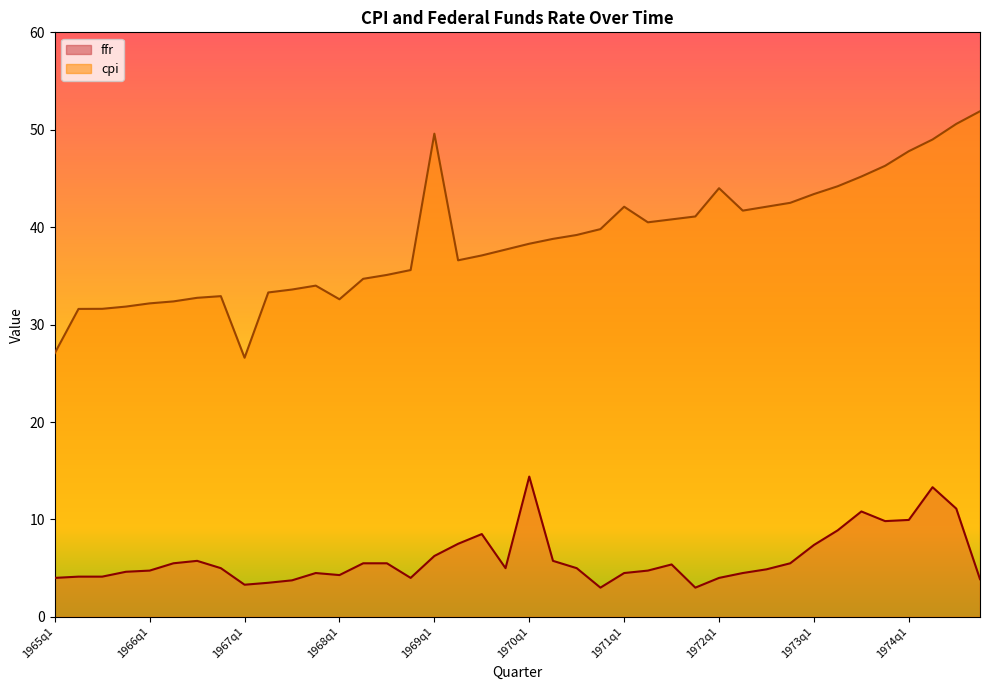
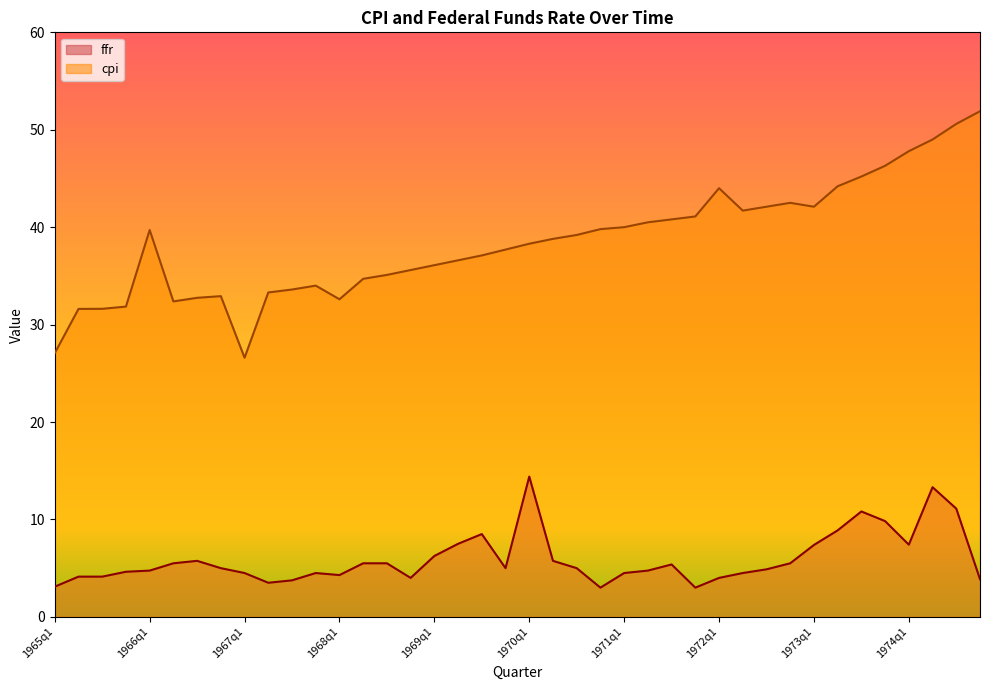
ffr, 1965q1: 4 -> 3
cpi, 1966q1: 32 -> 40
ffr, 1967q1: 3 -> 5
cpi, 1969q1: 50 -> 36
cpi, 1971q1: 42 -> 40
cpi, 1973q1: 43 -> 42
ffr, 1974q1: 10 -> 7
